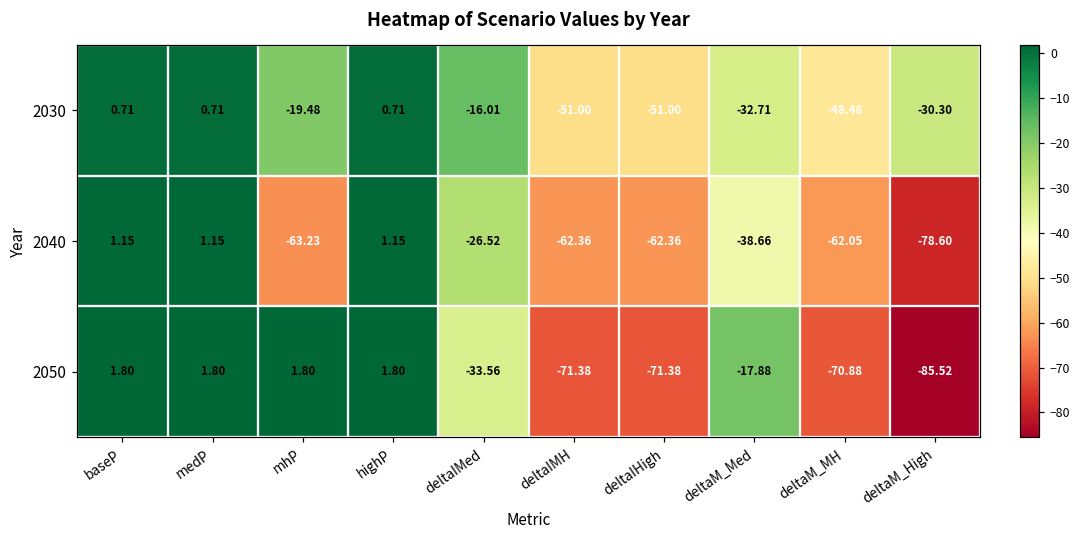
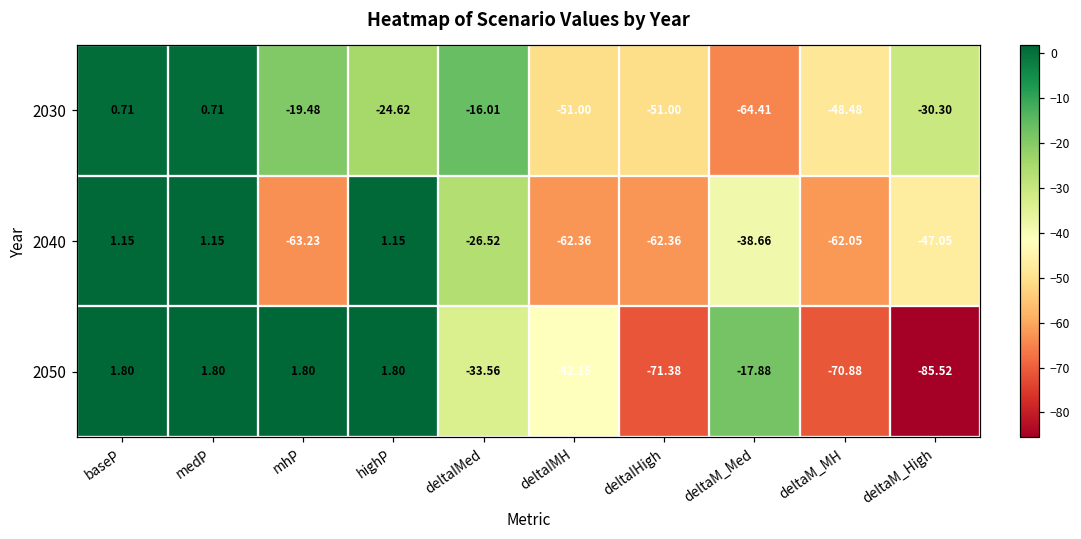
2030, highP: 0.71 -> -24.62
2030, deltaM_Med: -32.71 -> -64.41
2040, deltaM_High: -78.60 -> -47.05
2050, deltaIMH: -71.38 -> -42.15
